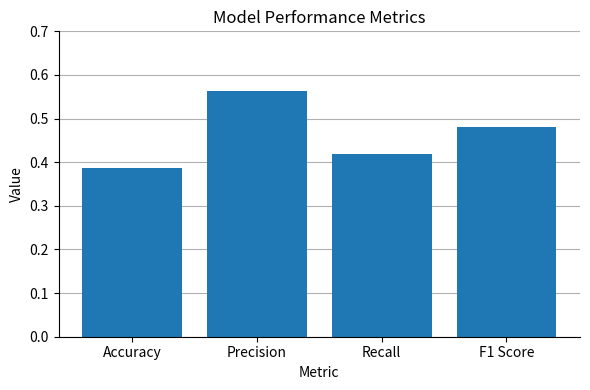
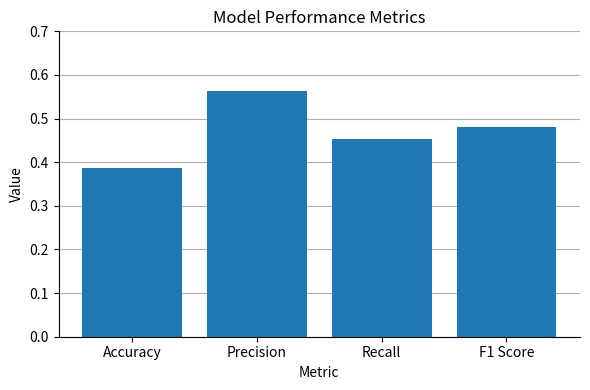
Recall: 0.42 -> 0.45
